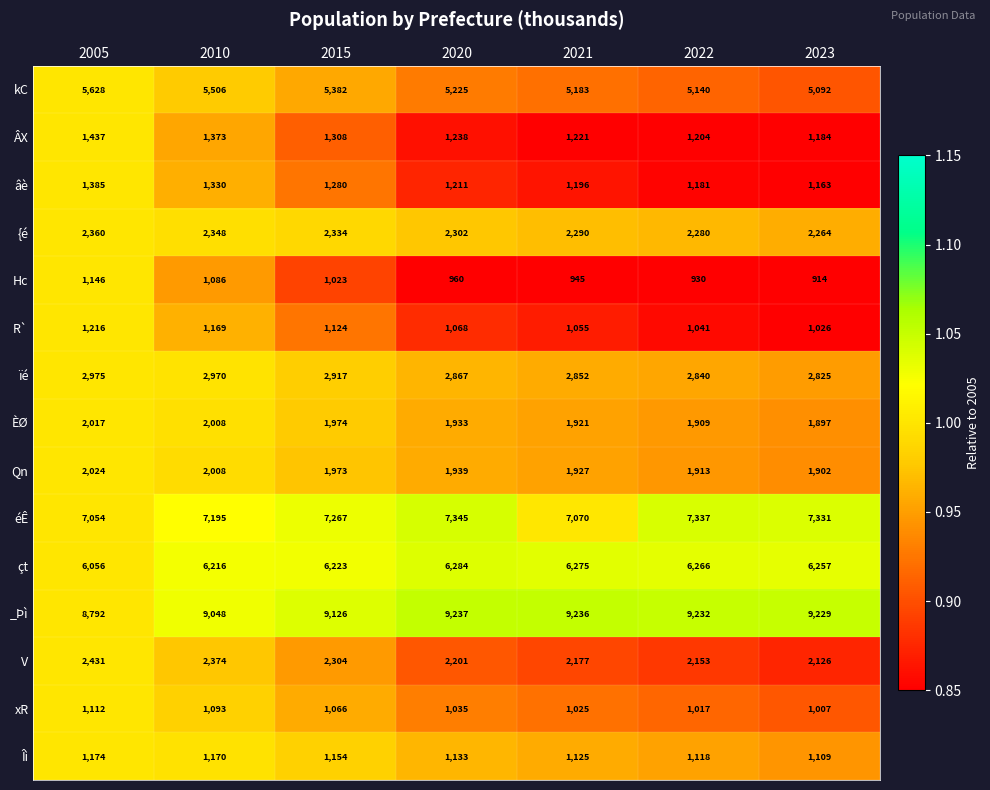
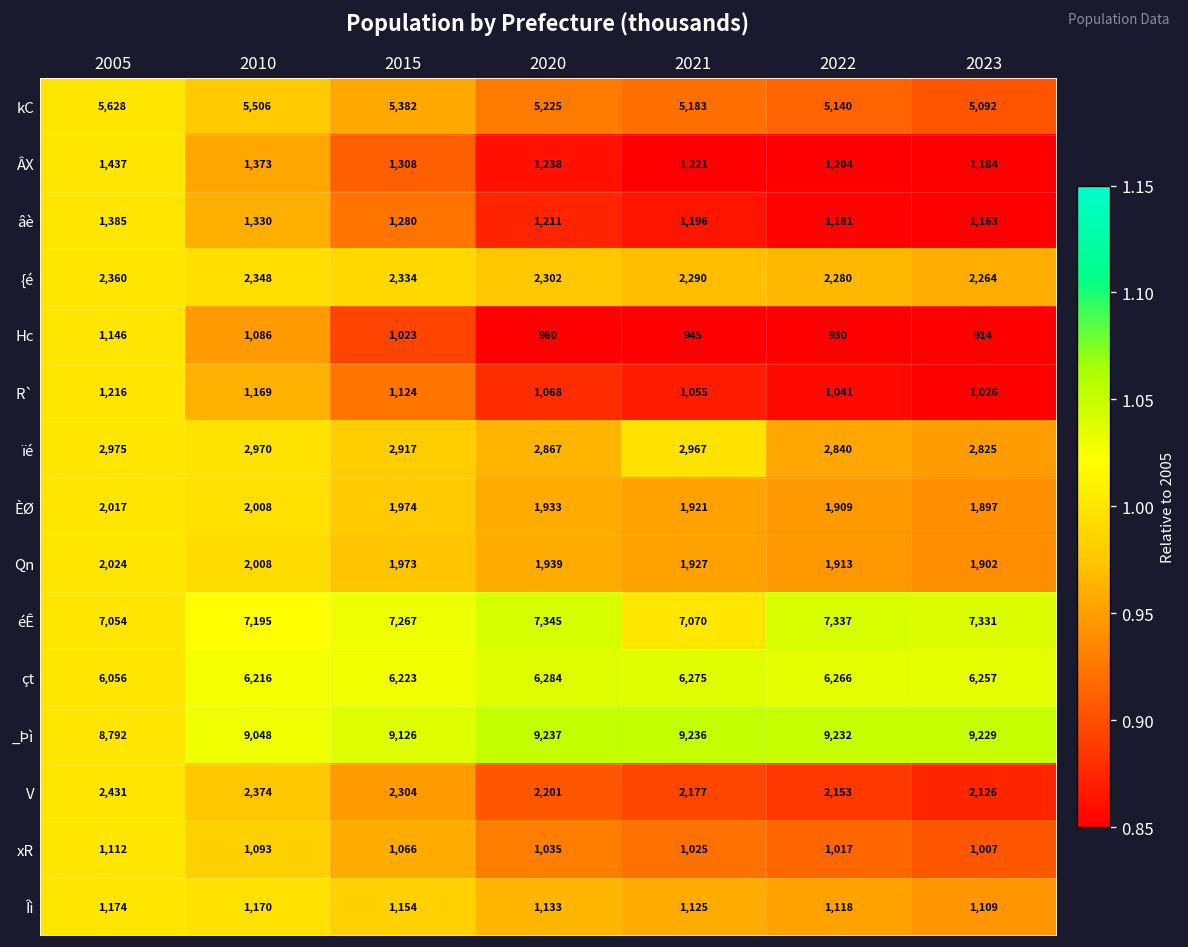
ïé, 2021: 2,852 -> 2,967
